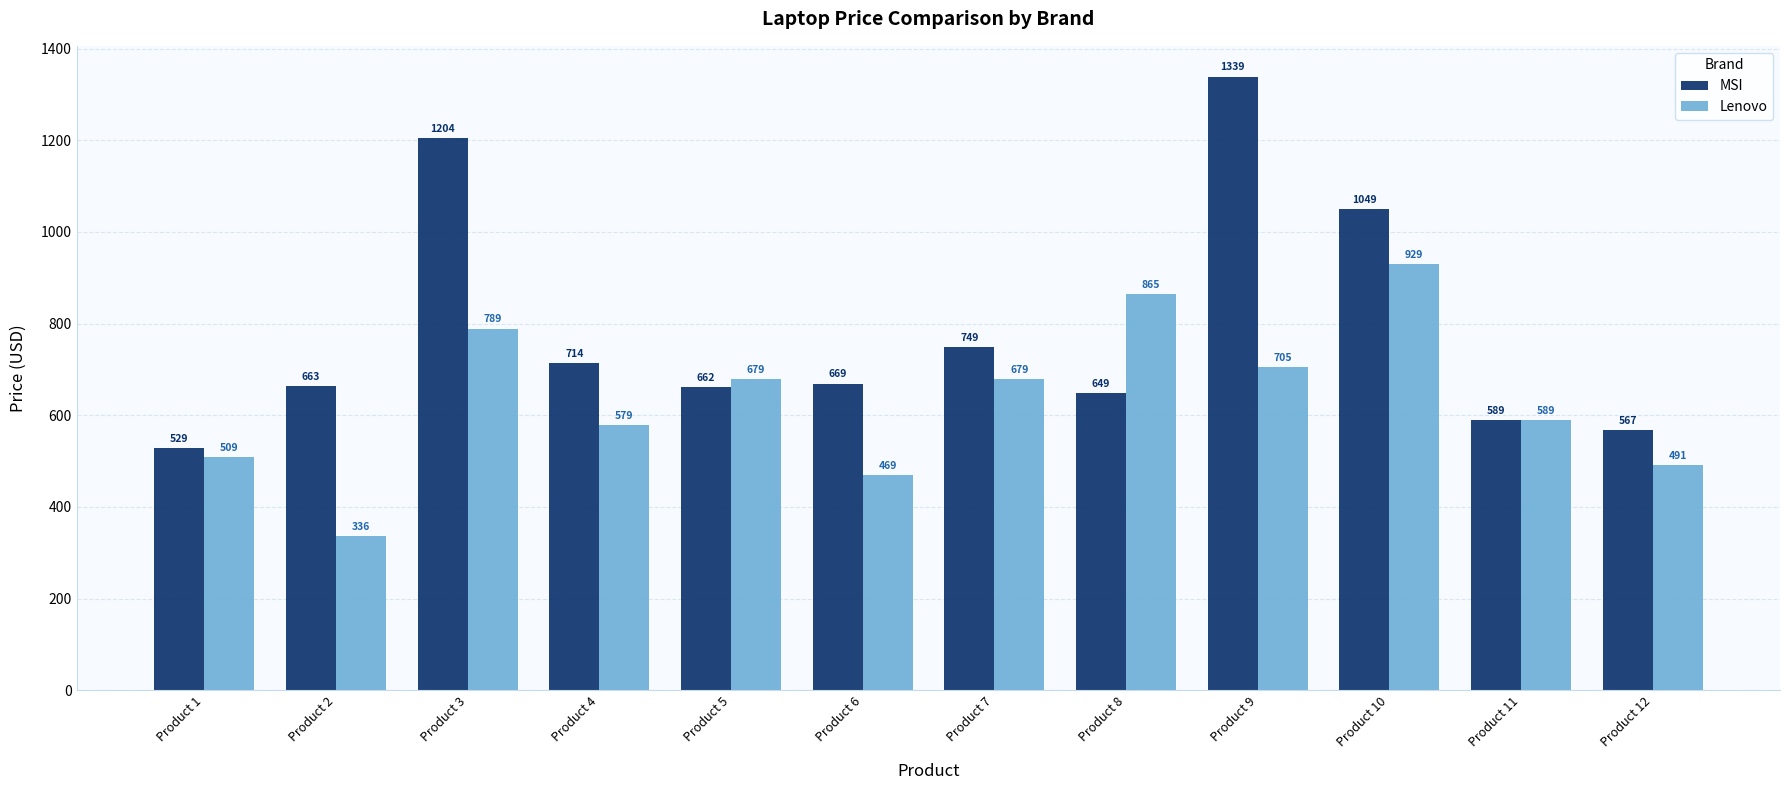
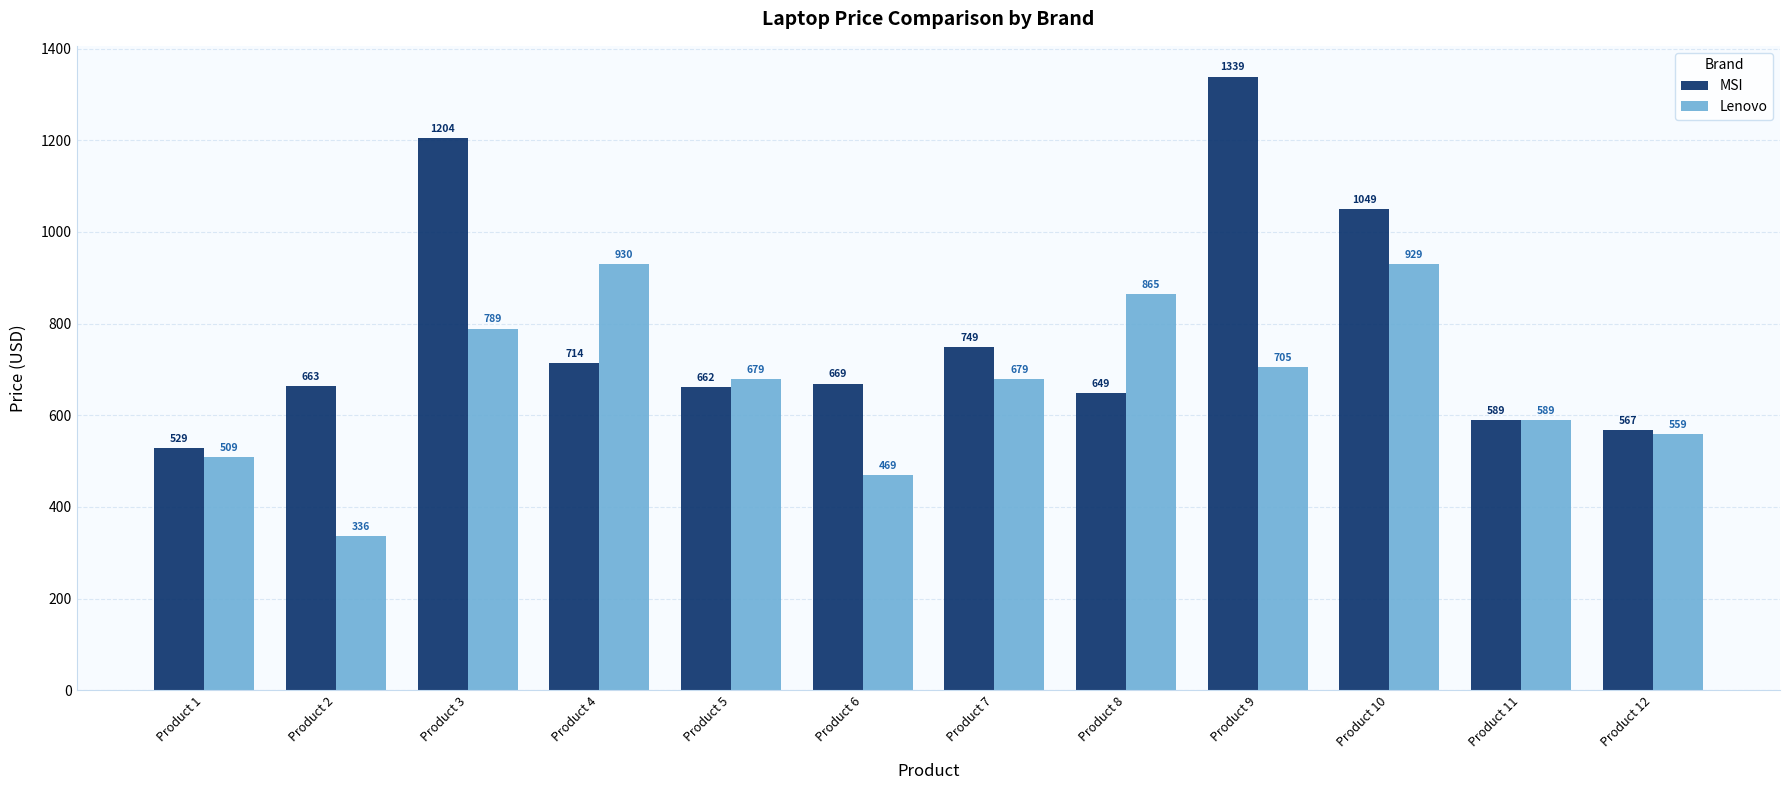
Lenovo, Product 4: 579 -> 930
Lenovo, Product 12: 491 -> 559
